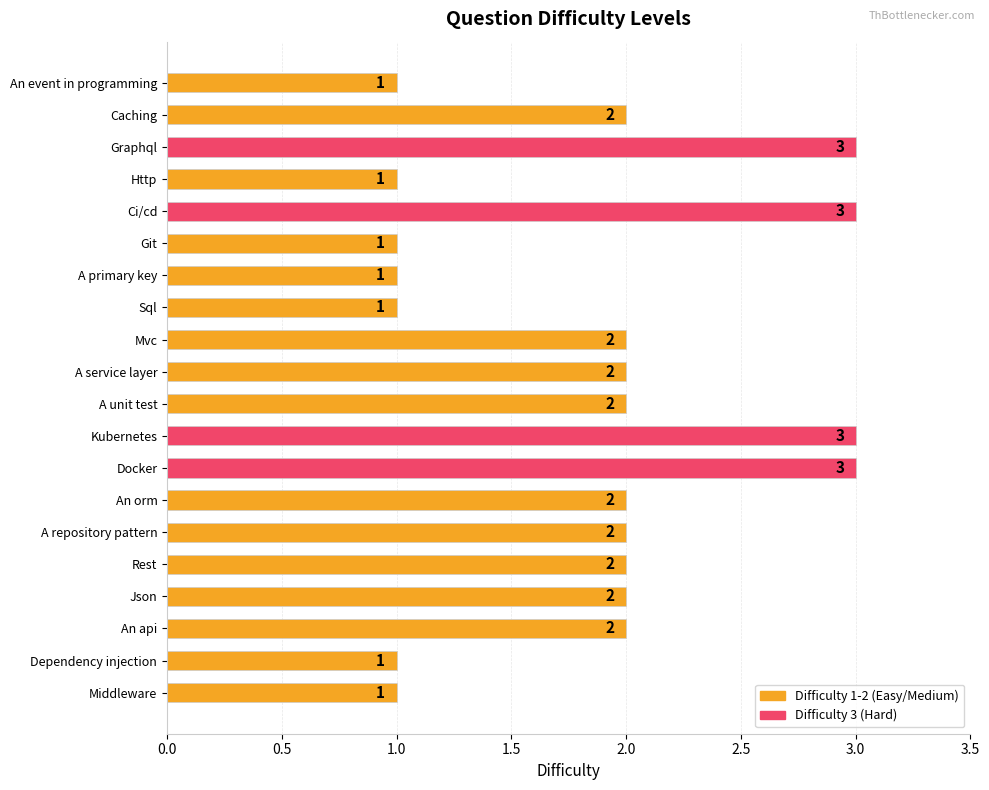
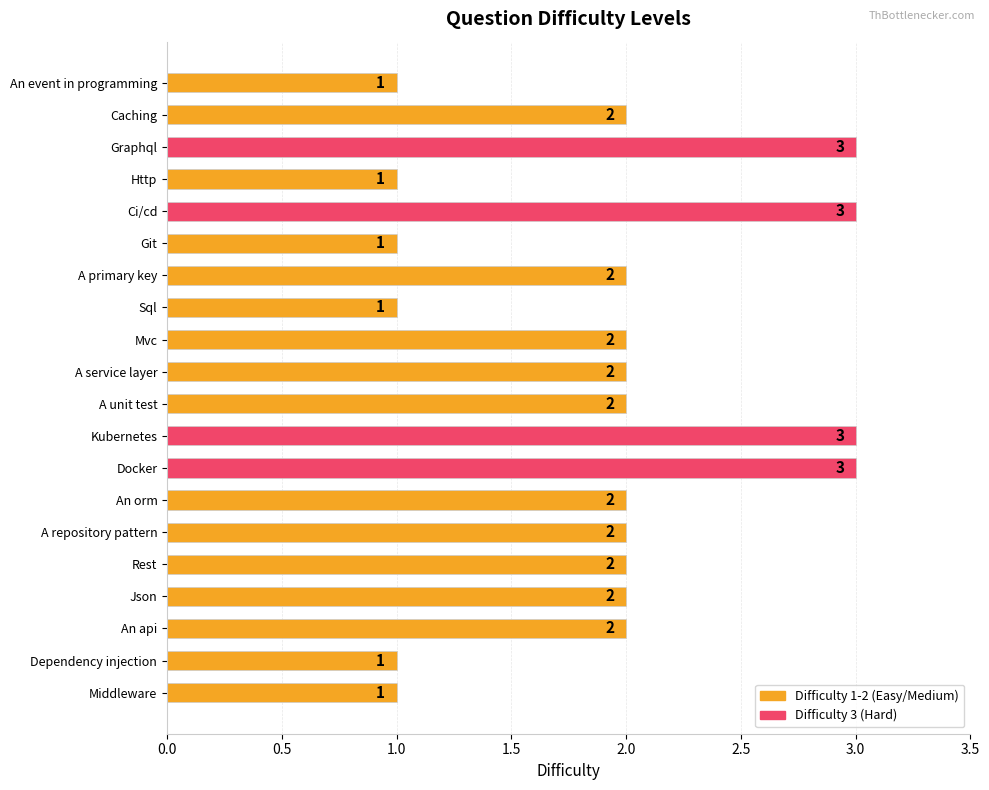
A primary key: 1 -> 2
